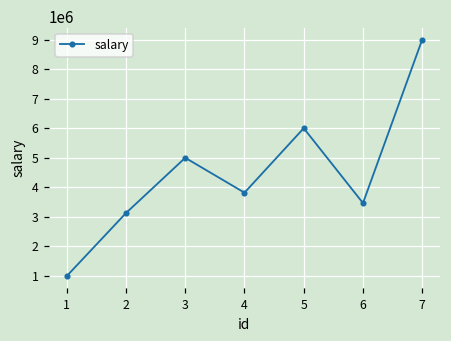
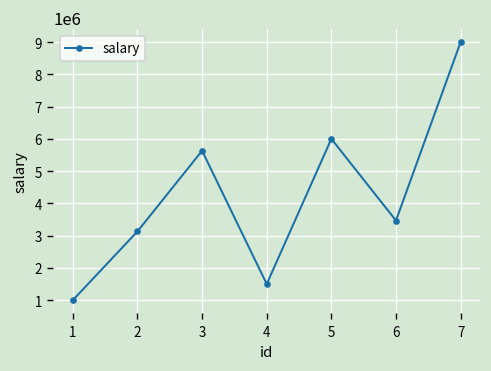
3: 5000000 -> 5600000
4: 3800000 -> 1500000
